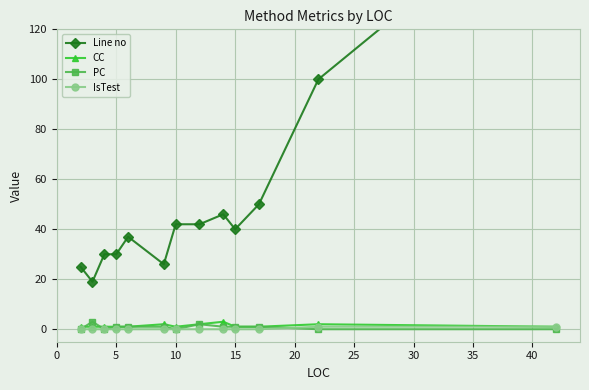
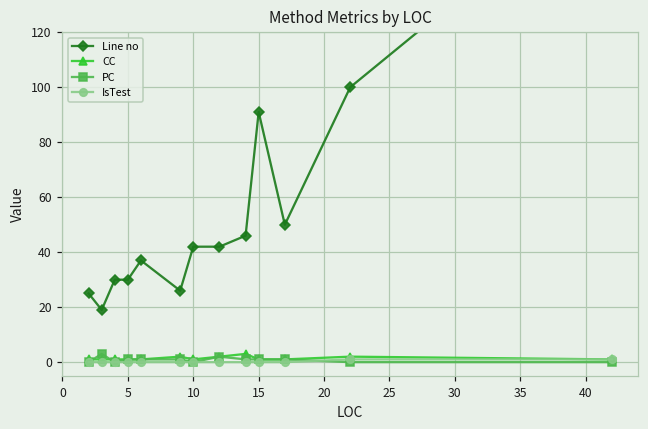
Line no, 15: 40 -> 91
